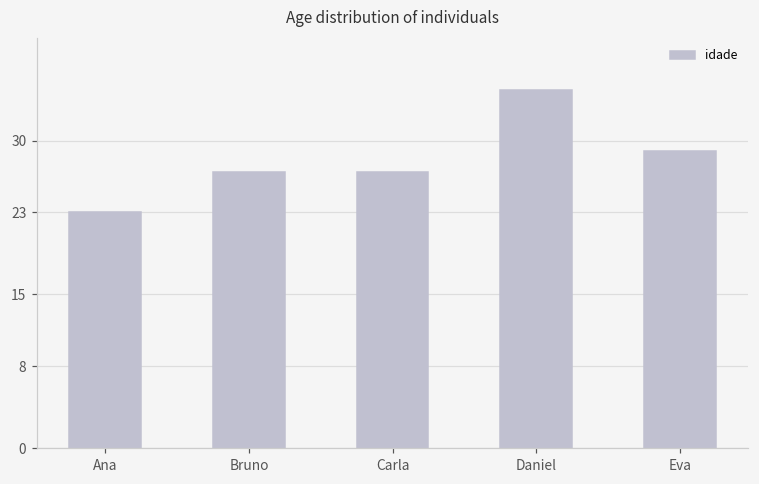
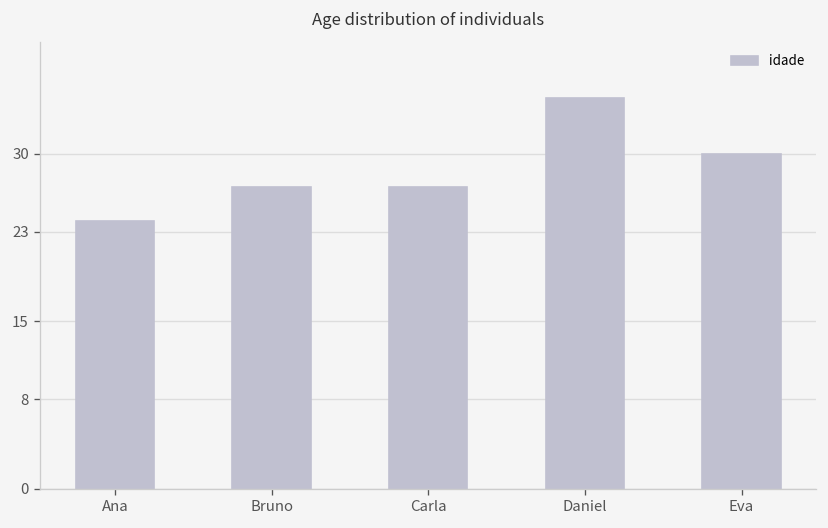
Ana: 23 -> 24
Eva: 29 -> 30
